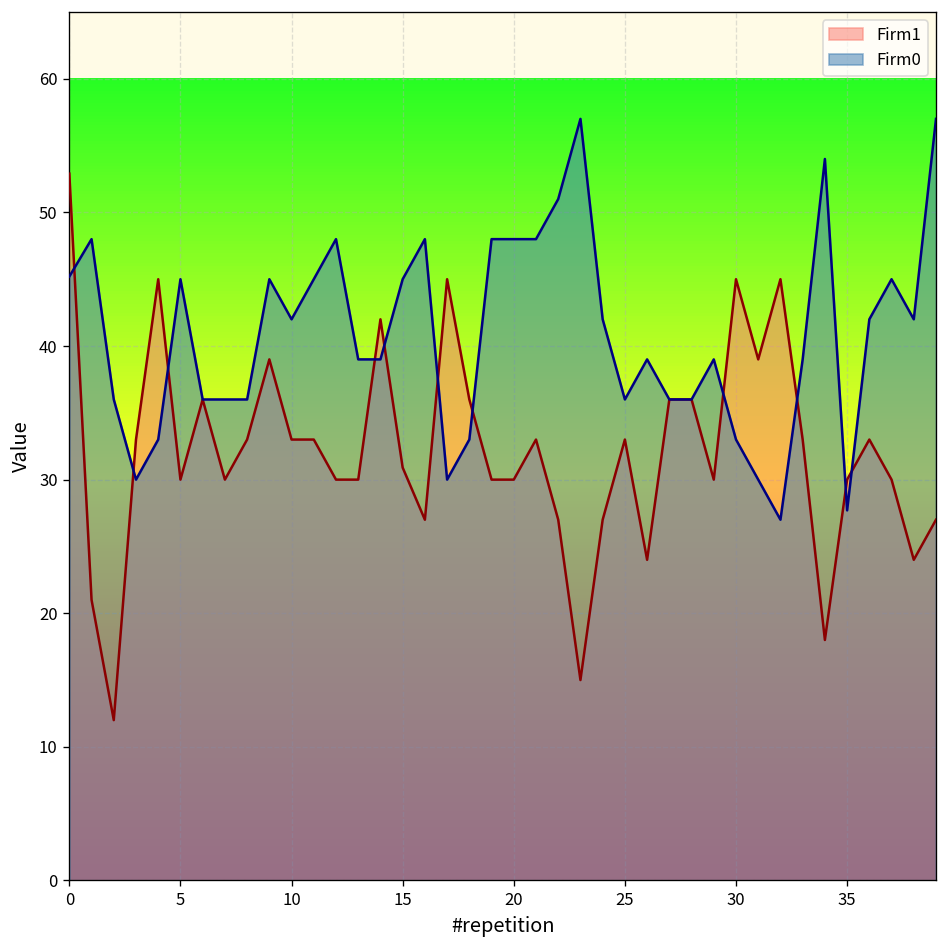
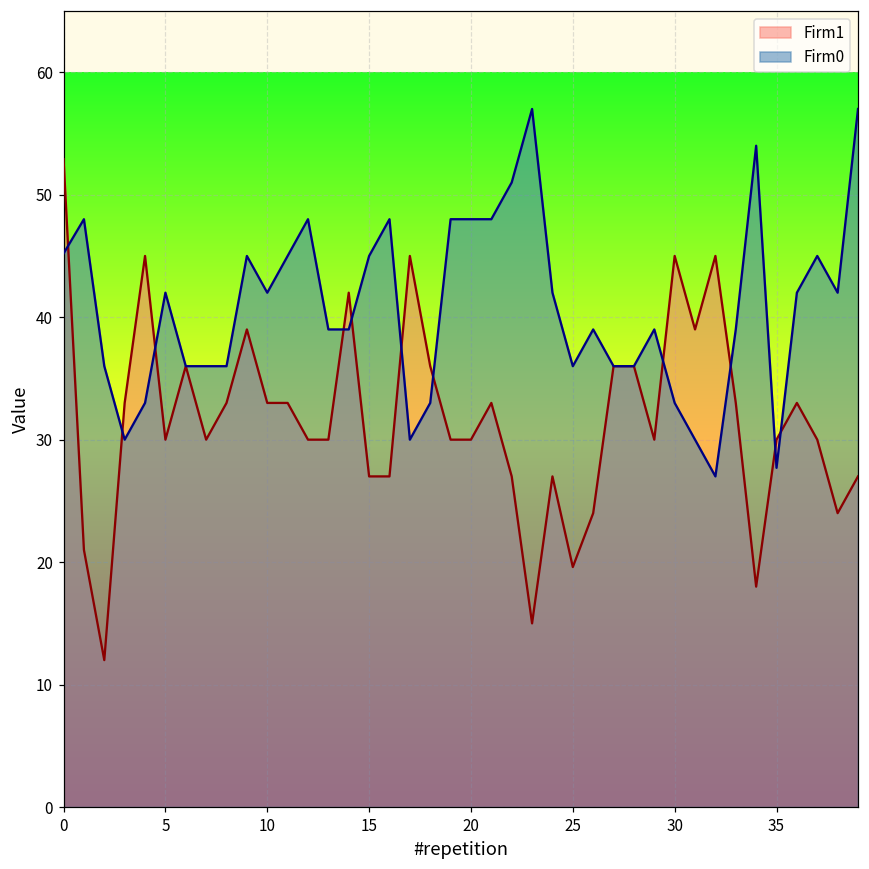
Firm0, 5: 45 -> 42
Firm1, 15: 30.9 -> 27.0
Firm1, 25: 33.0 -> 19.6
